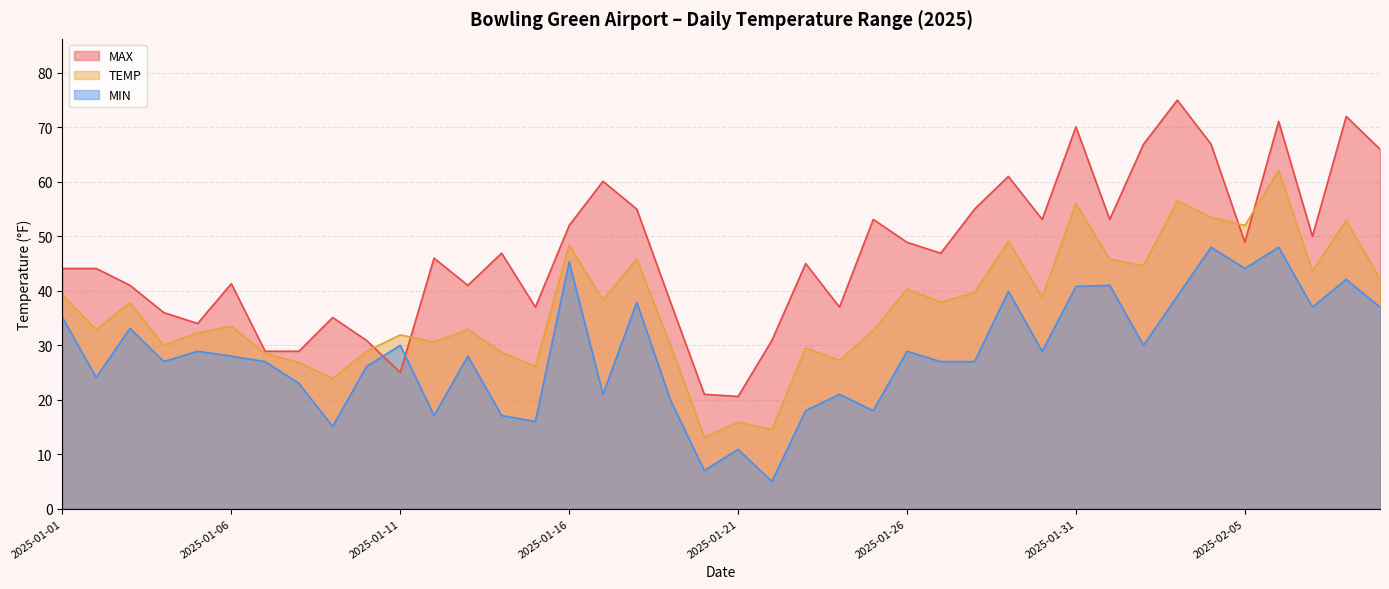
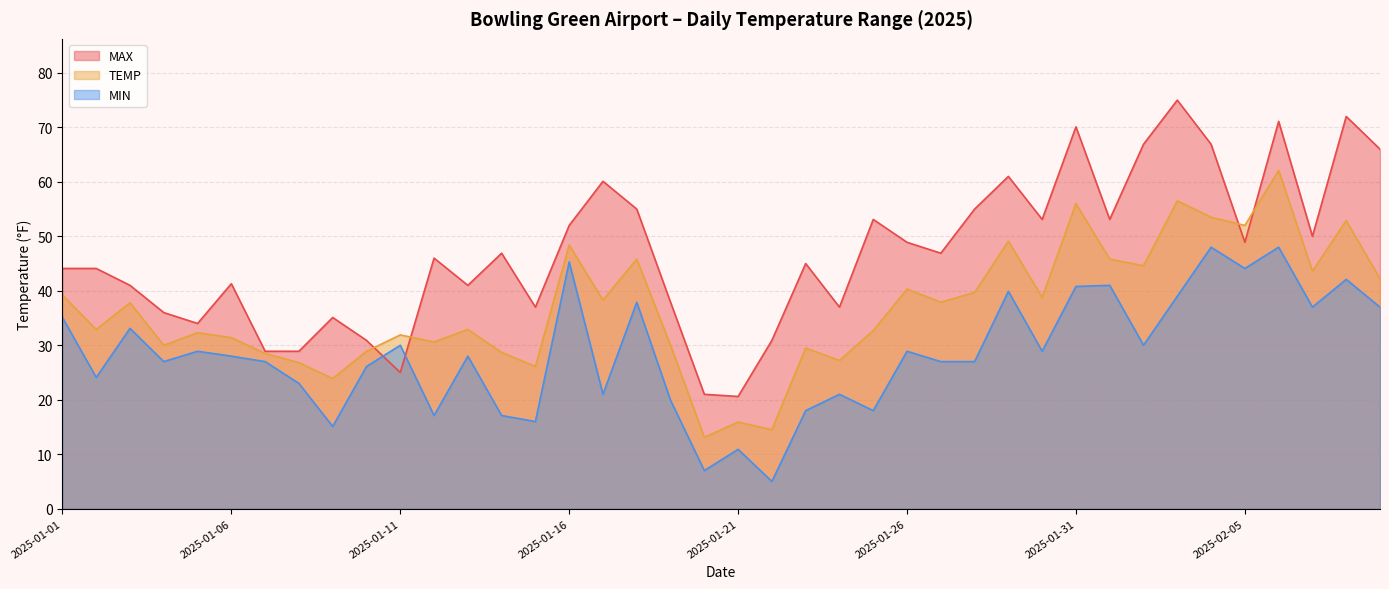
TEMP, 2025-01-06: 34 -> 31
